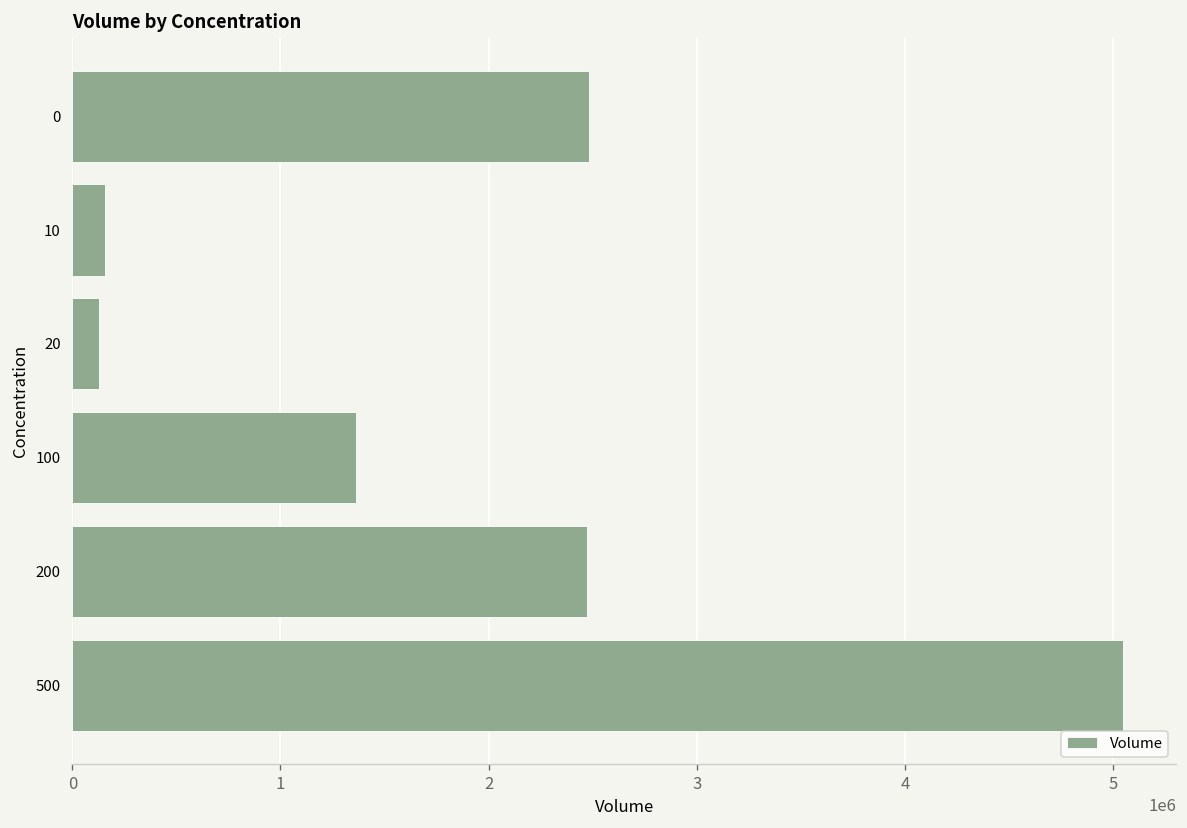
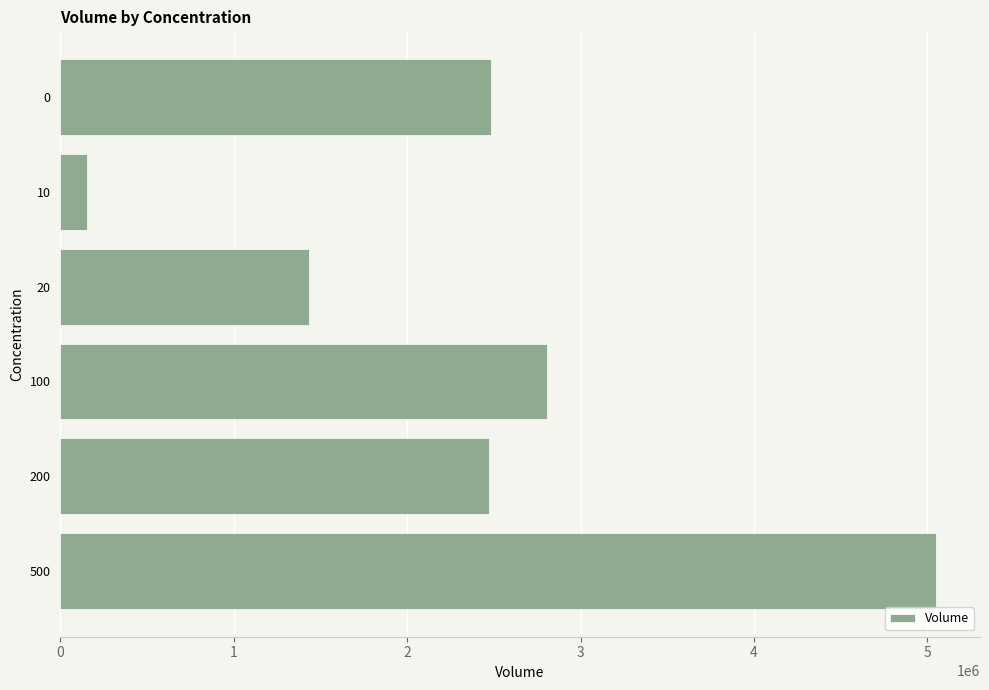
20: 130000 -> 1430000
100: 1360000 -> 2810000
